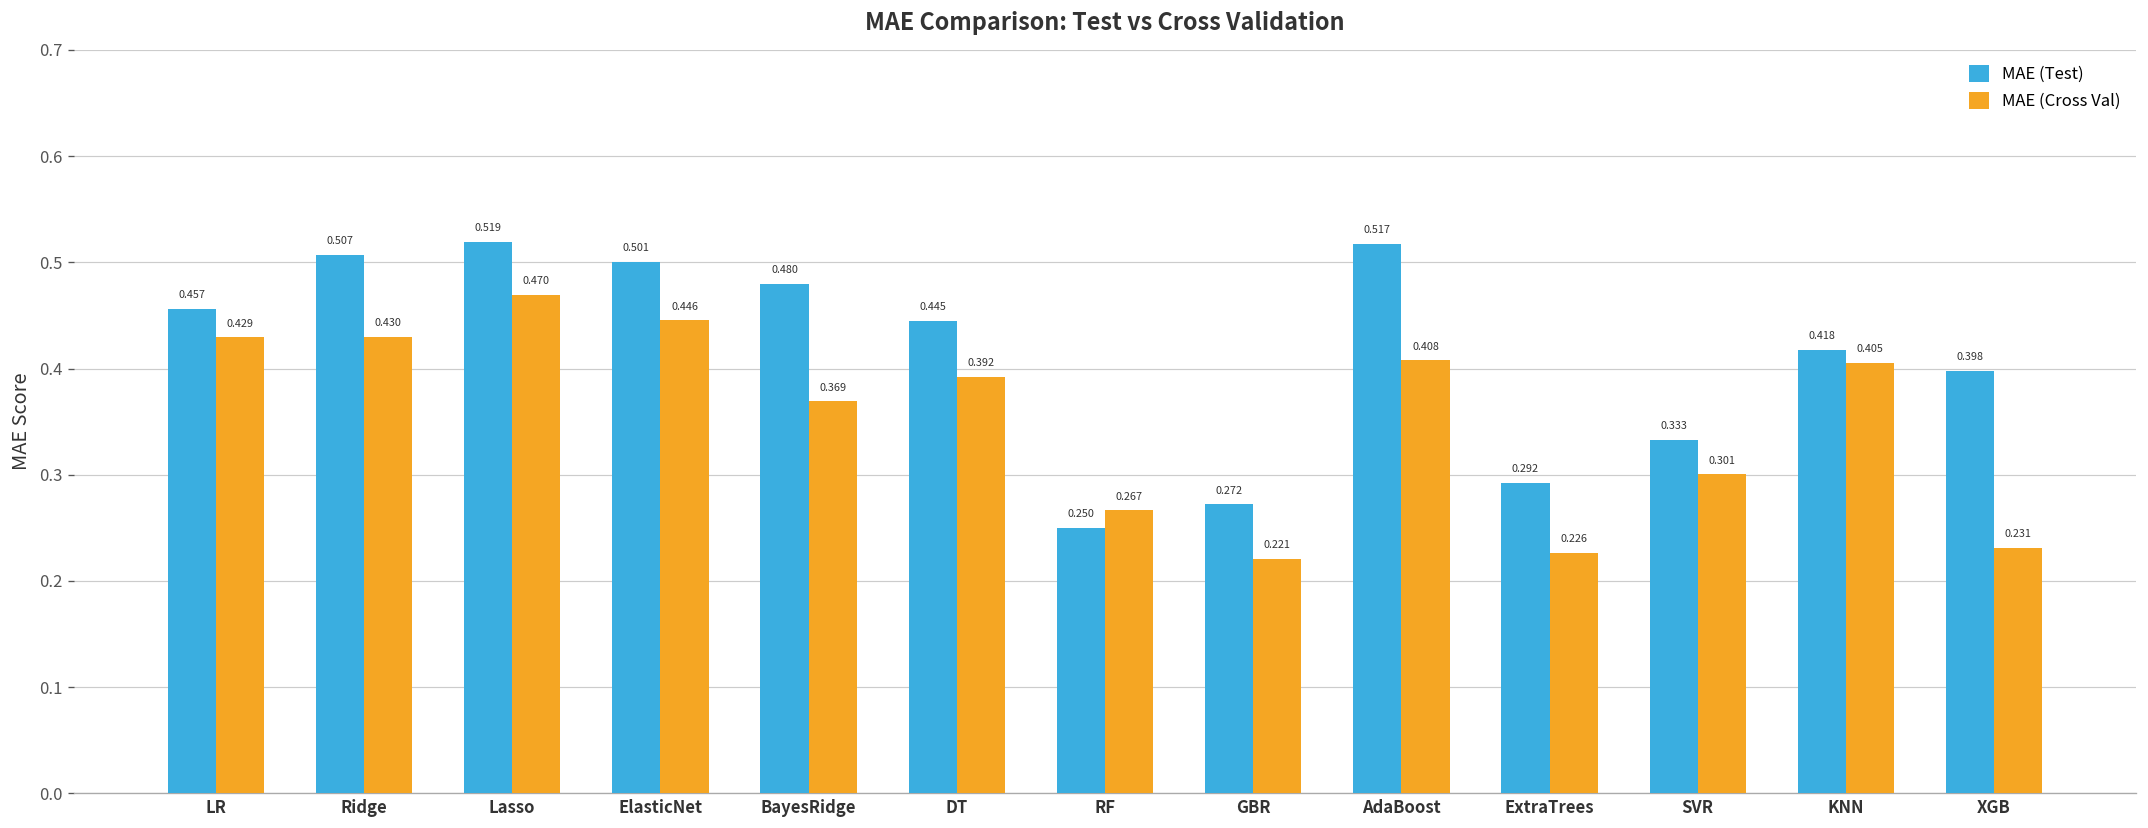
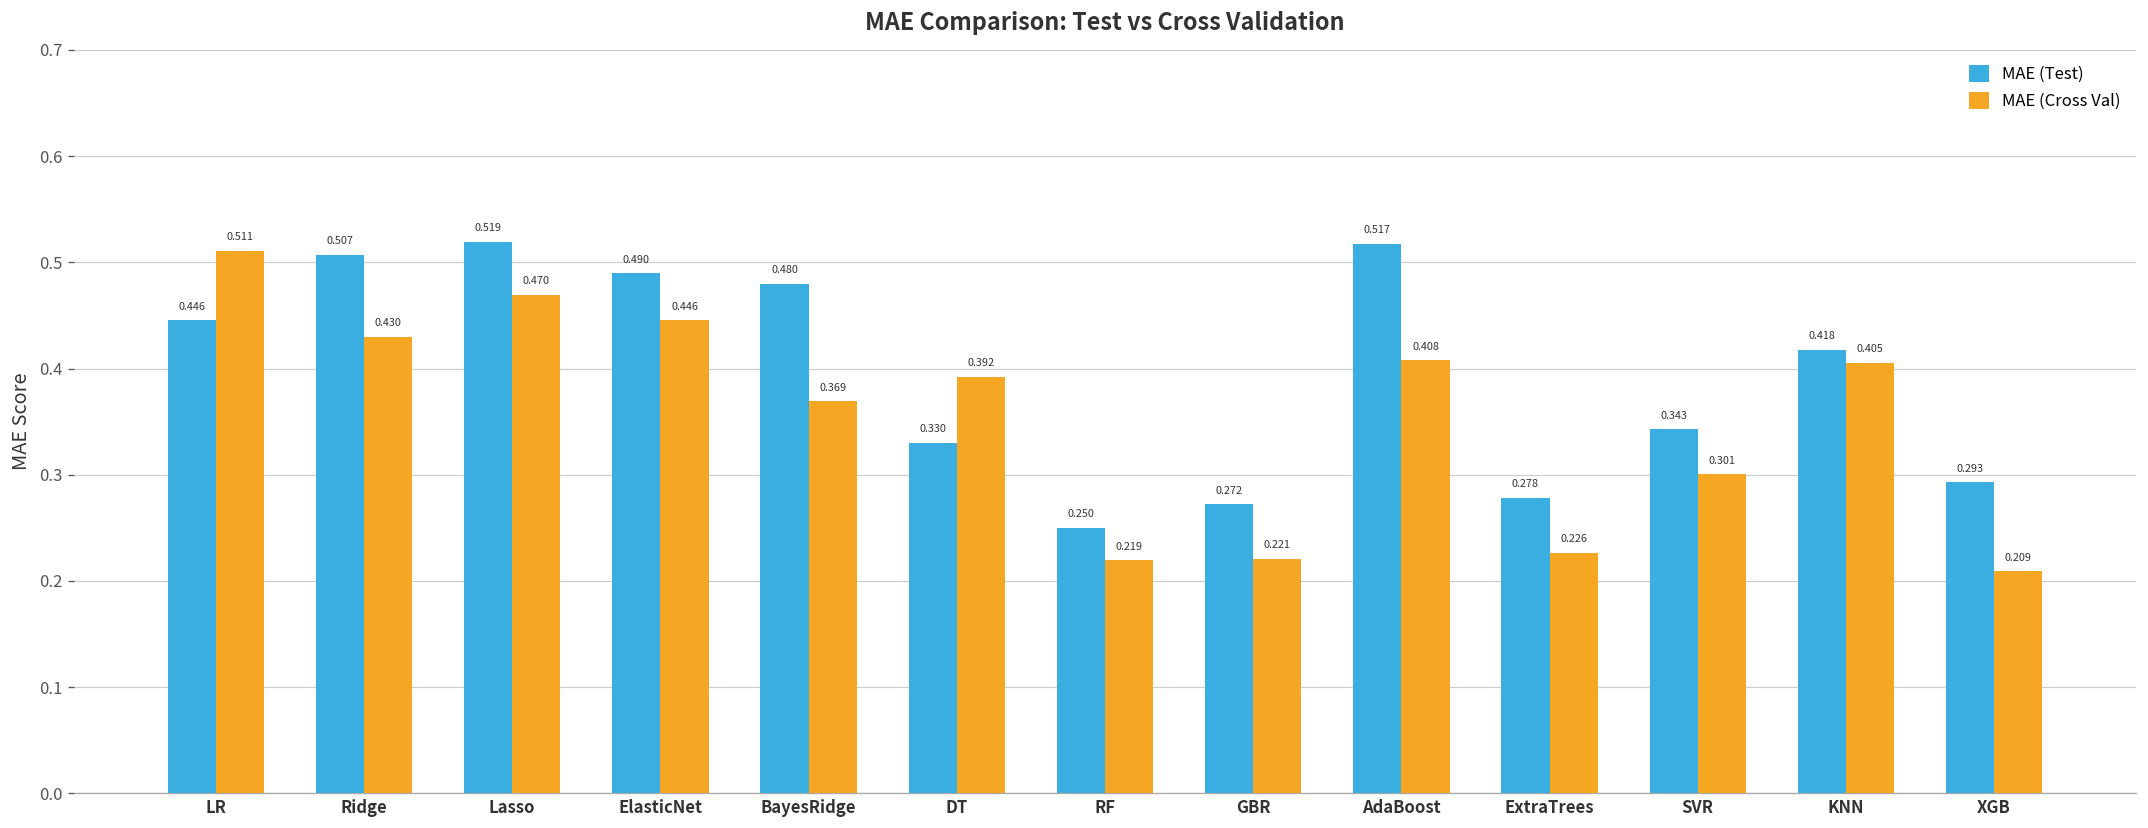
MAE (Test), LR: 0.457 -> 0.446
MAE (Cross Val), LR: 0.429 -> 0.511
MAE (Test), ElasticNet: 0.501 -> 0.490
MAE (Test), DT: 0.445 -> 0.330
MAE (Cross Val), RF: 0.267 -> 0.219
MAE (Test), ExtraTrees: 0.292 -> 0.278
MAE (Test), SVR: 0.333 -> 0.343
MAE (Test), XGB: 0.398 -> 0.293
MAE (Cross Val), XGB: 0.231 -> 0.209
